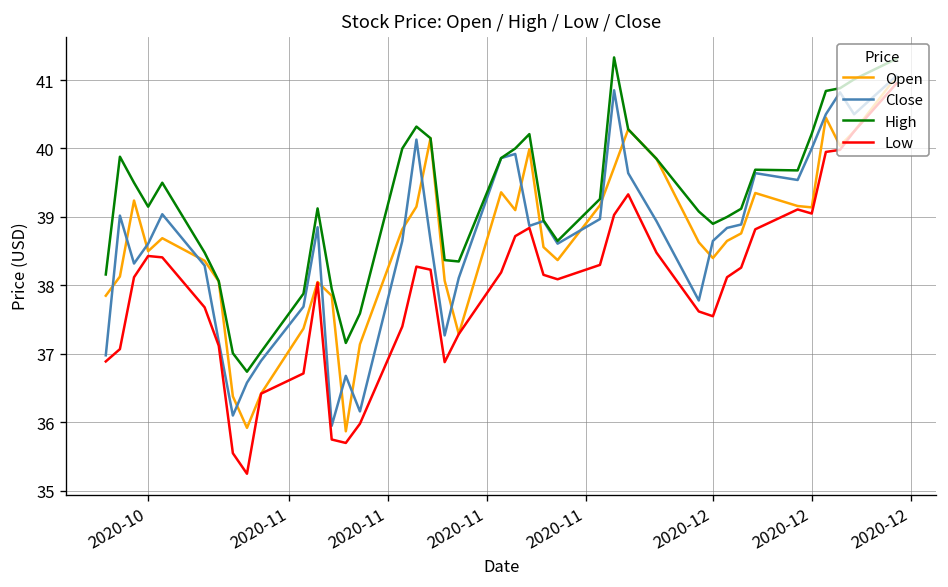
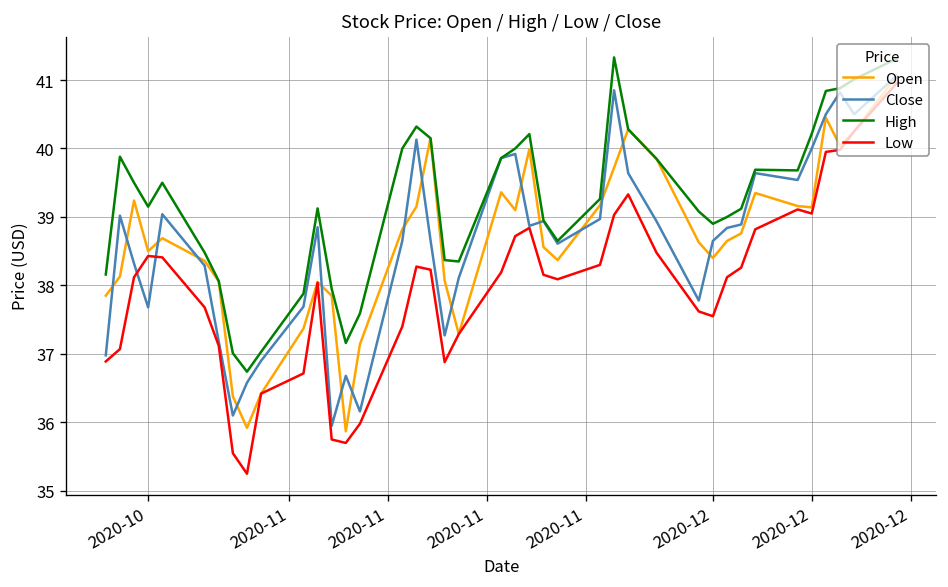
Close, 2020-10: 38.6 -> 37.7
